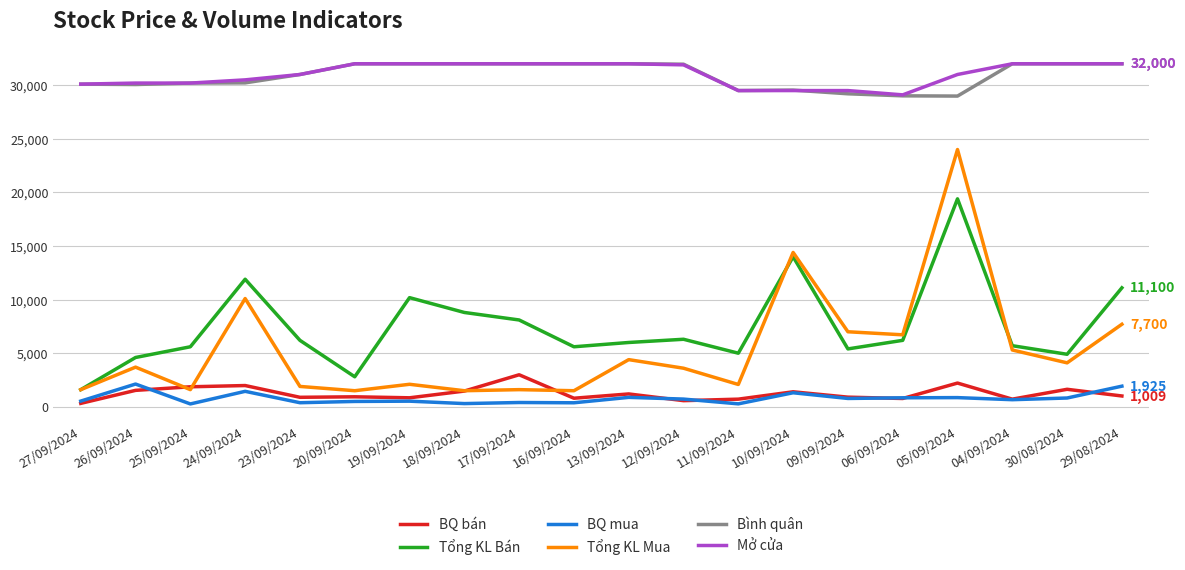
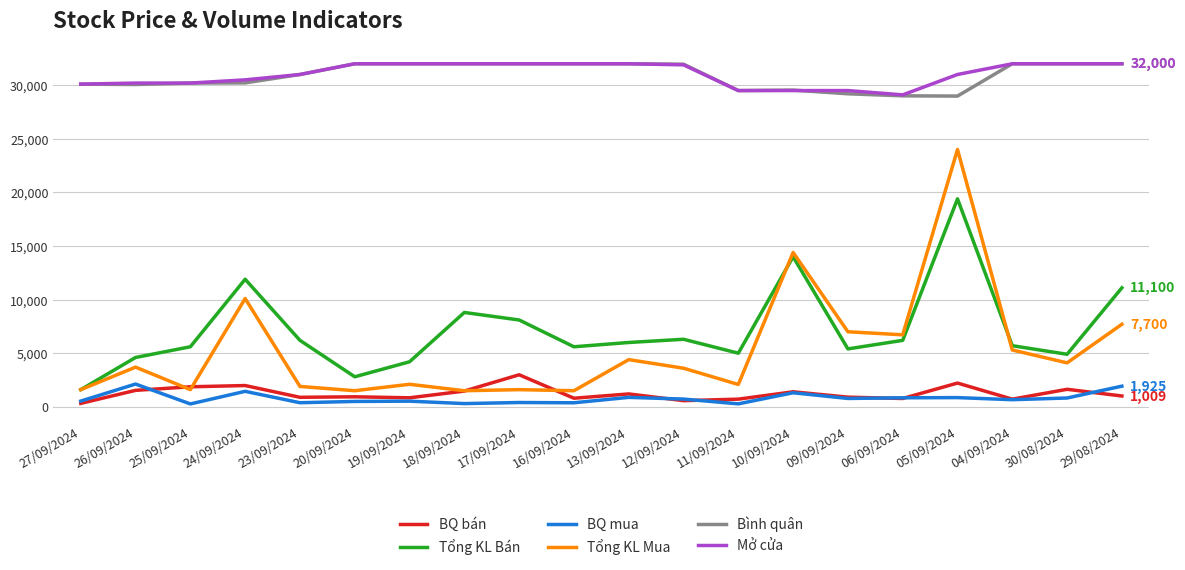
Tổng KL Bán, 19/09/2024: 10,200 -> 4,200
